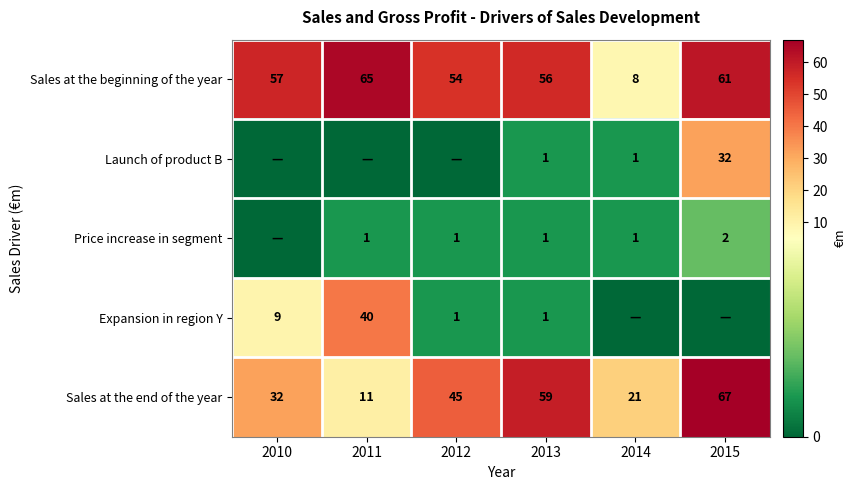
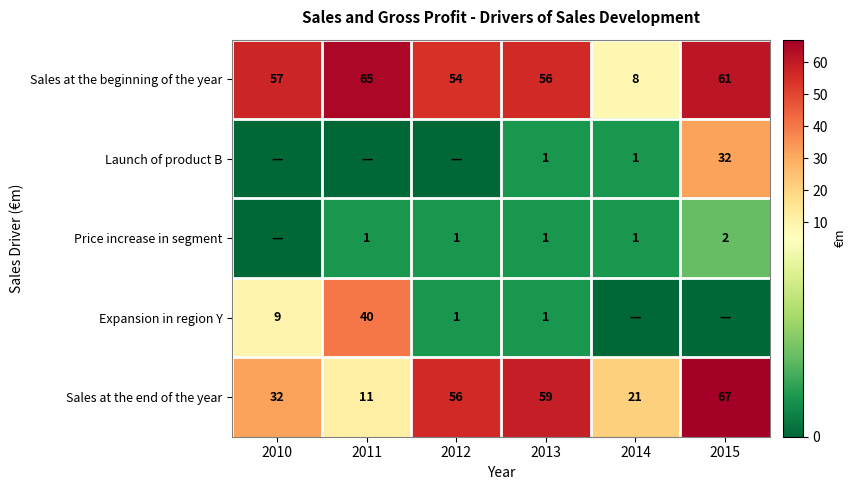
Sales at the end of the year, 2012: 45 -> 56
